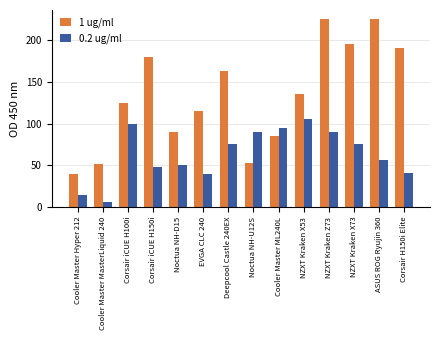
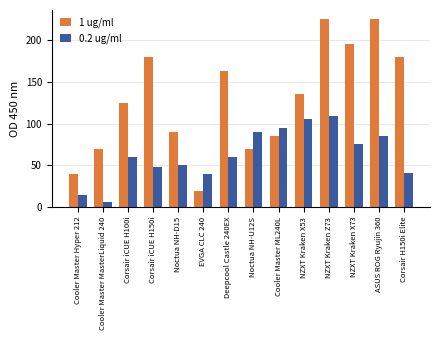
1 ug/ml, Cooler Master MasterLiquid 240: 50 -> 70
0.2 ug/ml, Corsair iCUE H100i: 100 -> 60
1 ug/ml, EVGA CLC 240: 120 -> 20
0.2 ug/ml, Deepcool Castle 240EX: 80 -> 60
1 ug/ml, Noctua NH-U12S: 50 -> 70
0.2 ug/ml, NZXT Kraken Z73: 90 -> 110
0.2 ug/ml, ASUS ROG Ryujin 360: 60 -> 90
1 ug/ml, Corsair H150i Elite: 190 -> 180
